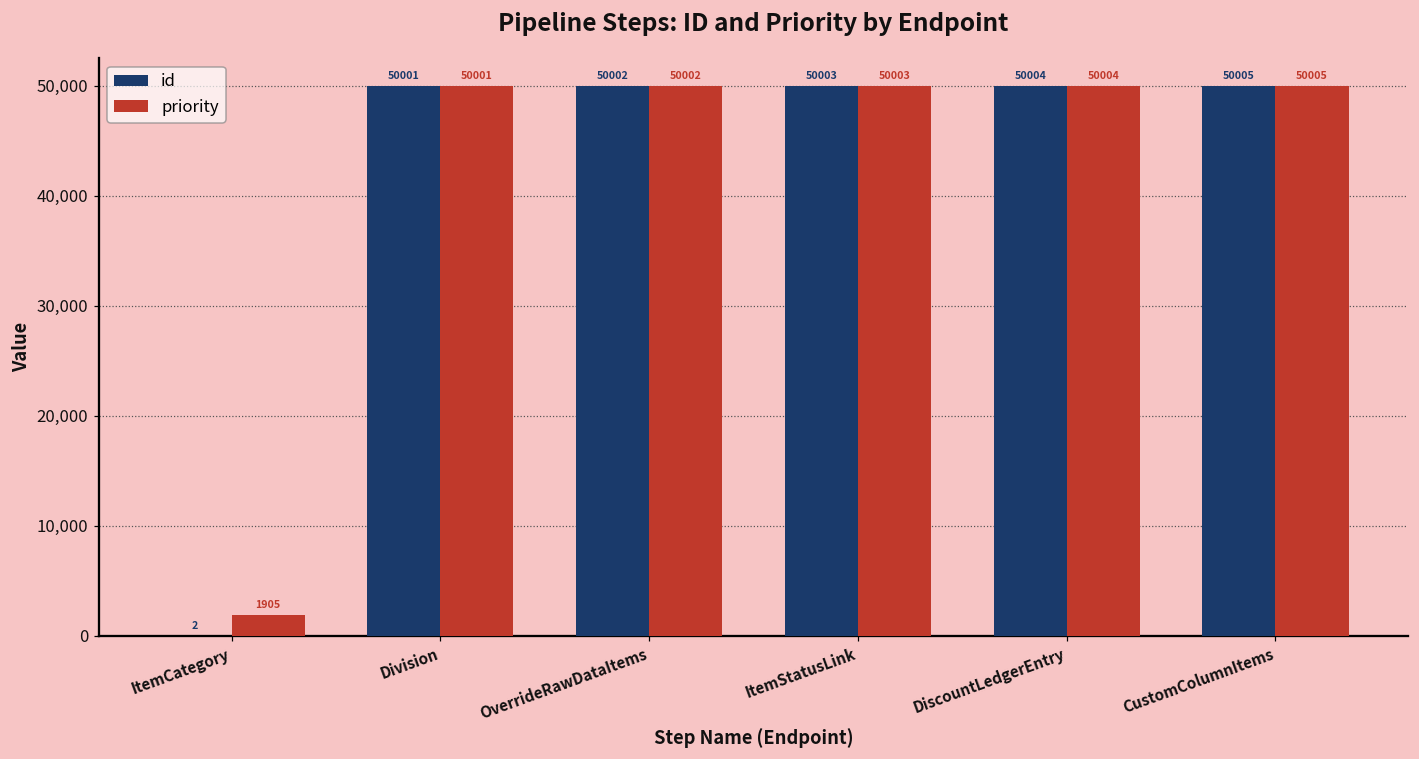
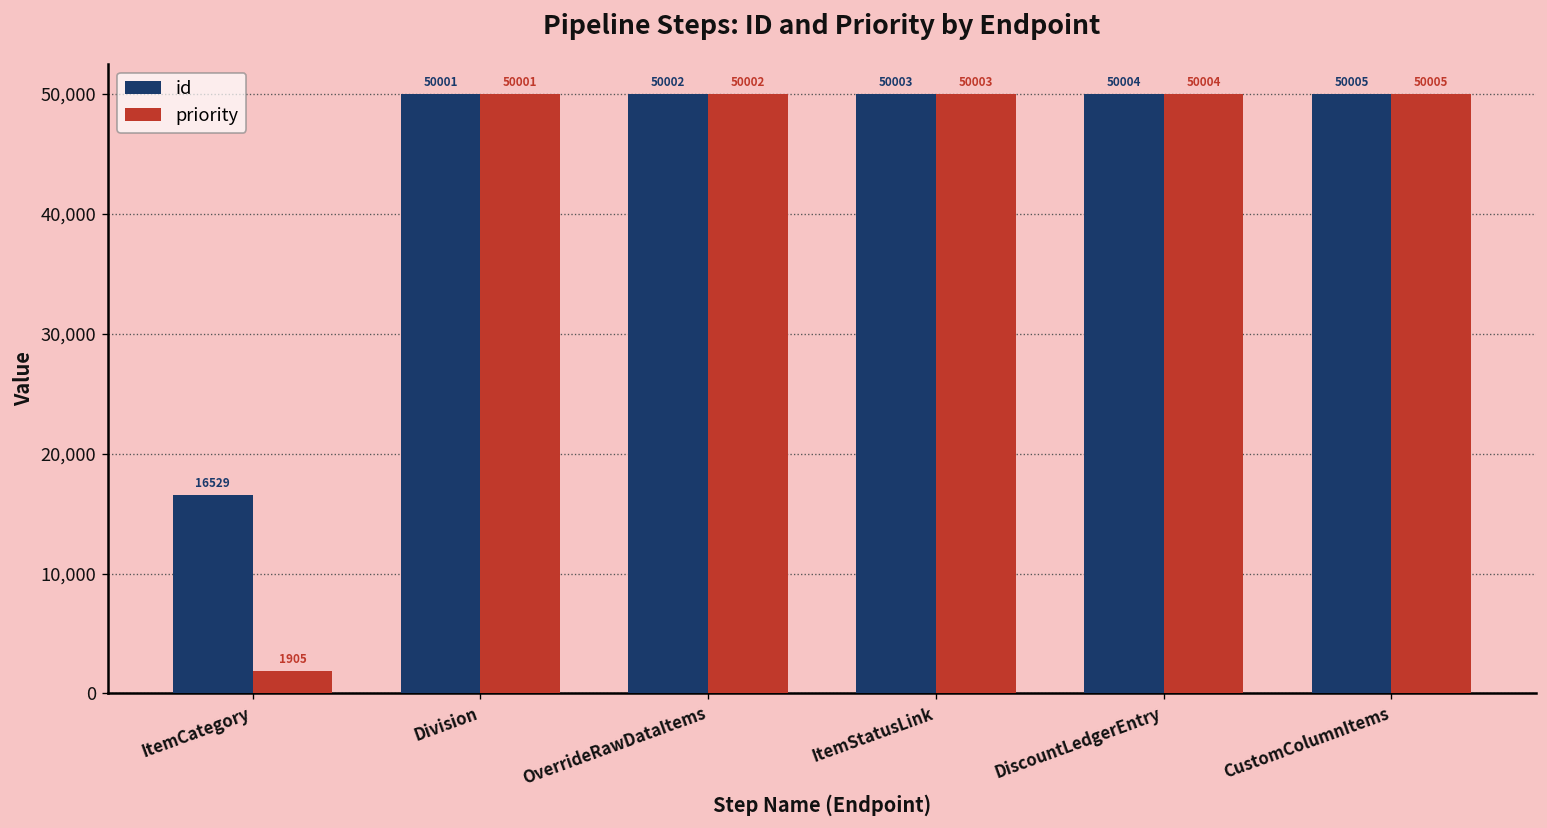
id, ItemCategory: 2 -> 16529
